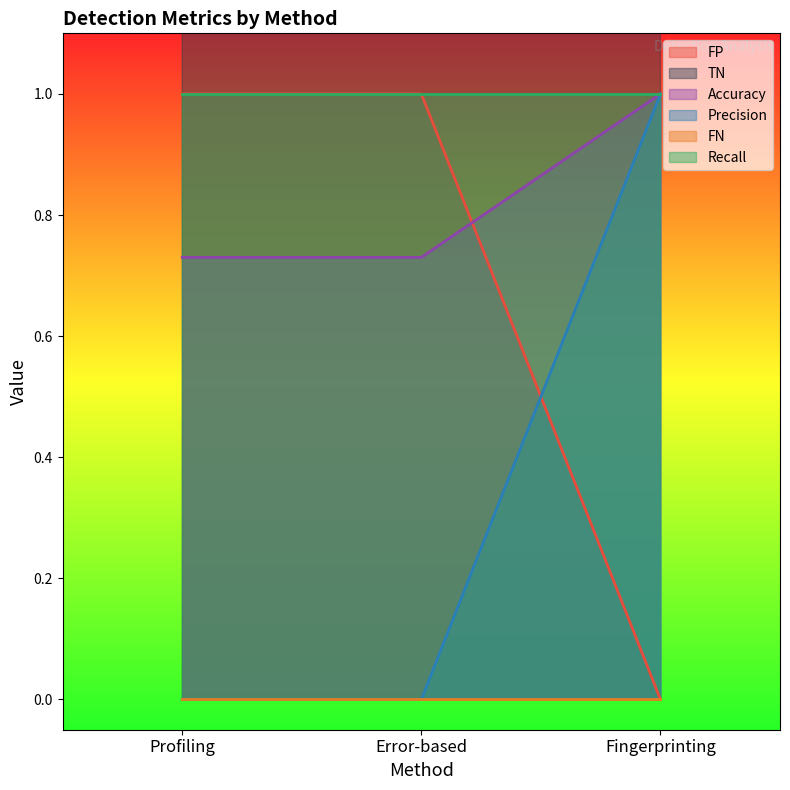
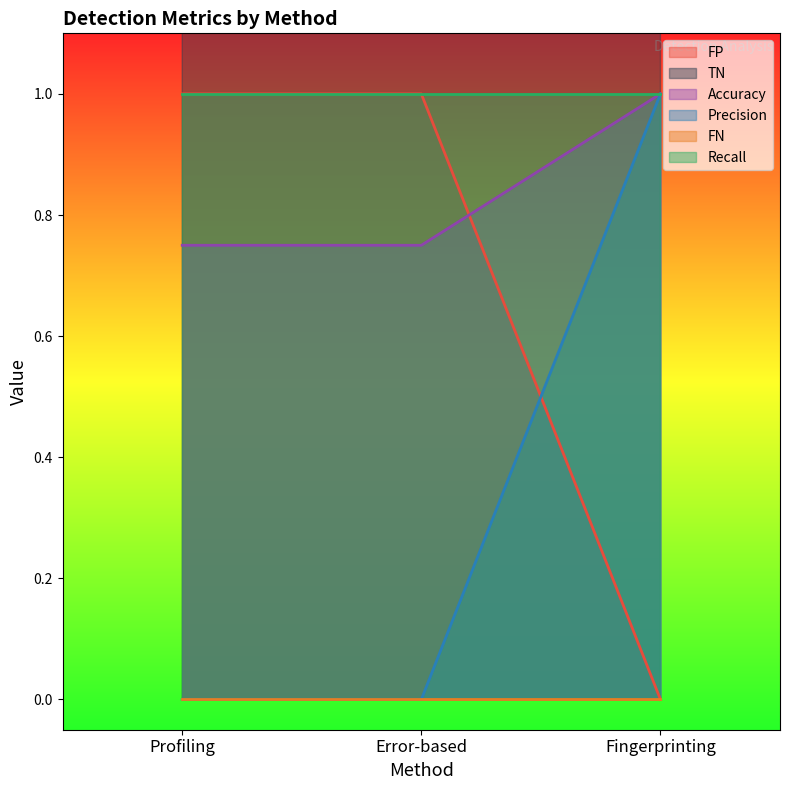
Accuracy, Profiling: 0.73 -> 0.75
Accuracy, Error-based: 0.73 -> 0.75
